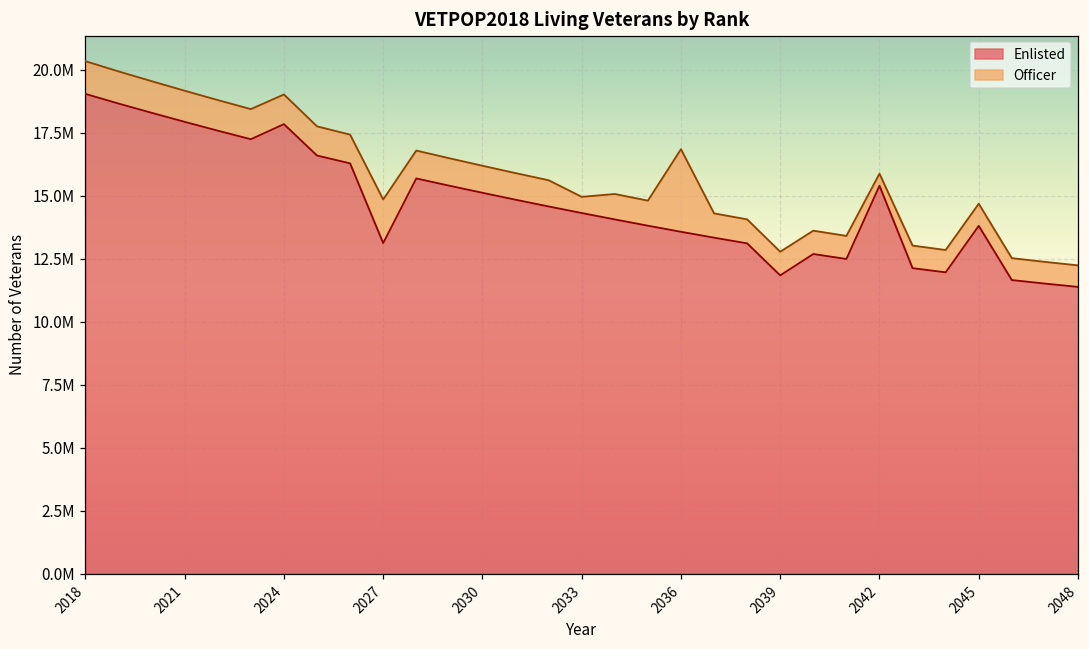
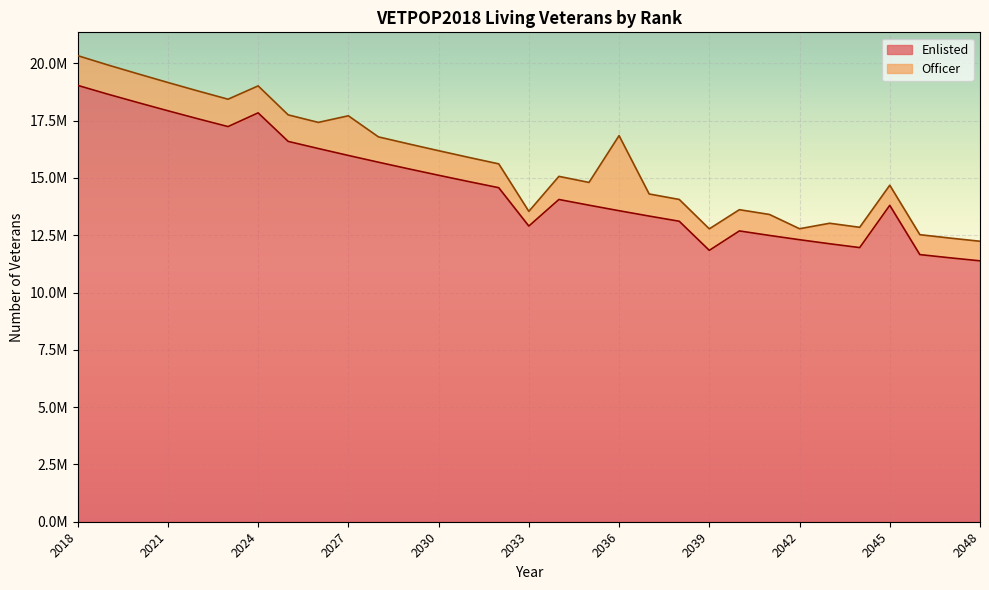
Enlisted, 2027: 13100000 -> 16000000
Enlisted, 2033: 14300000 -> 12900000
Enlisted, 2042: 15400000 -> 12300000
